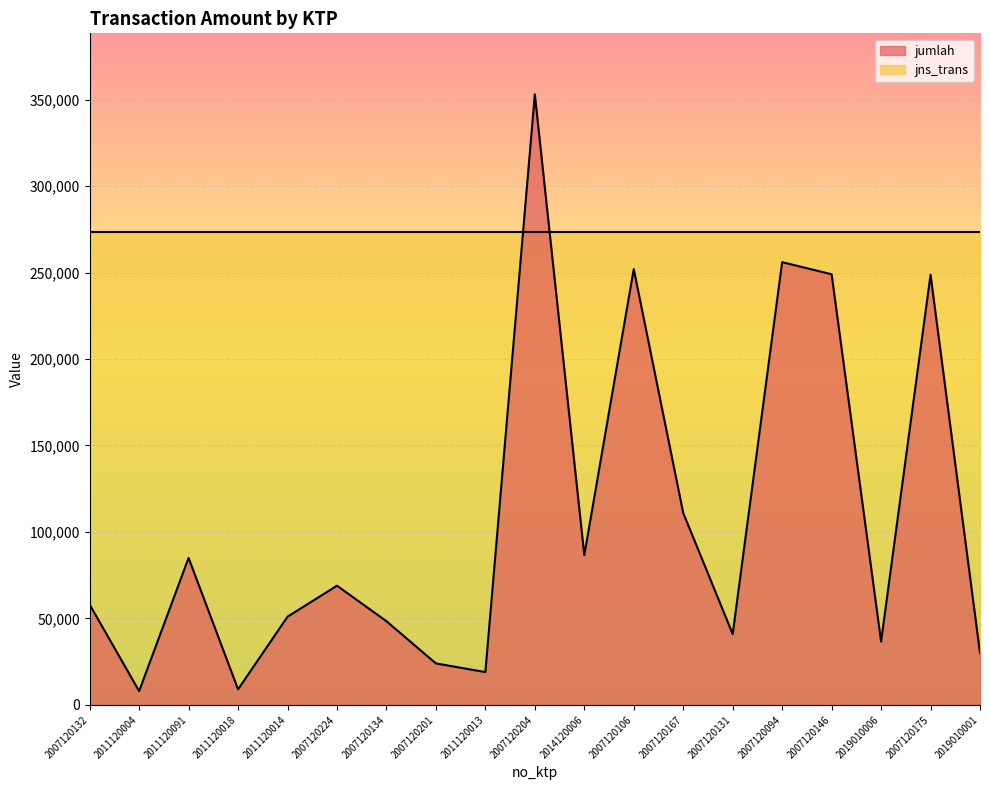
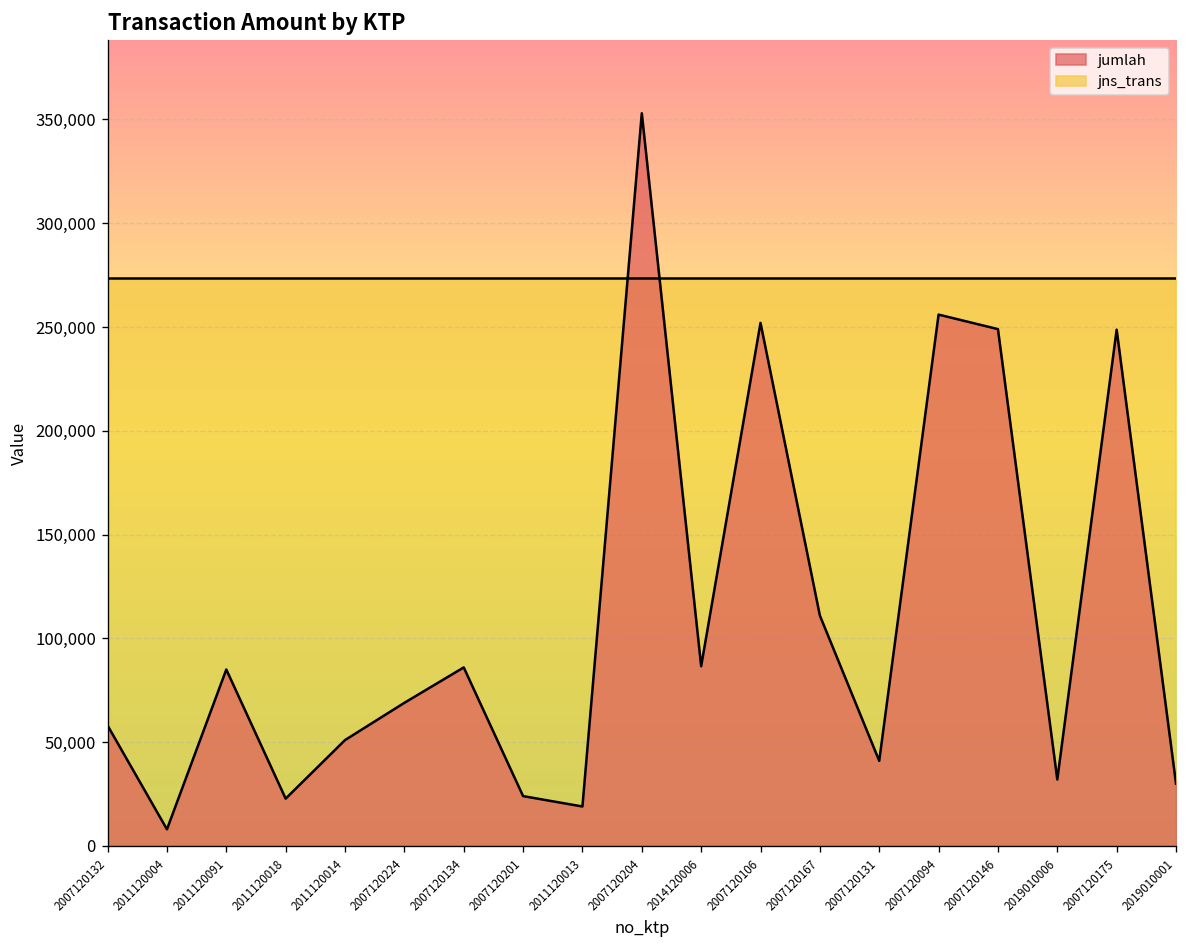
jumlah, 2011120018: 9,000 -> 23,000
jumlah, 2007120134: 48,000 -> 86,000
jumlah, 2019010006: 37,000 -> 32,000
